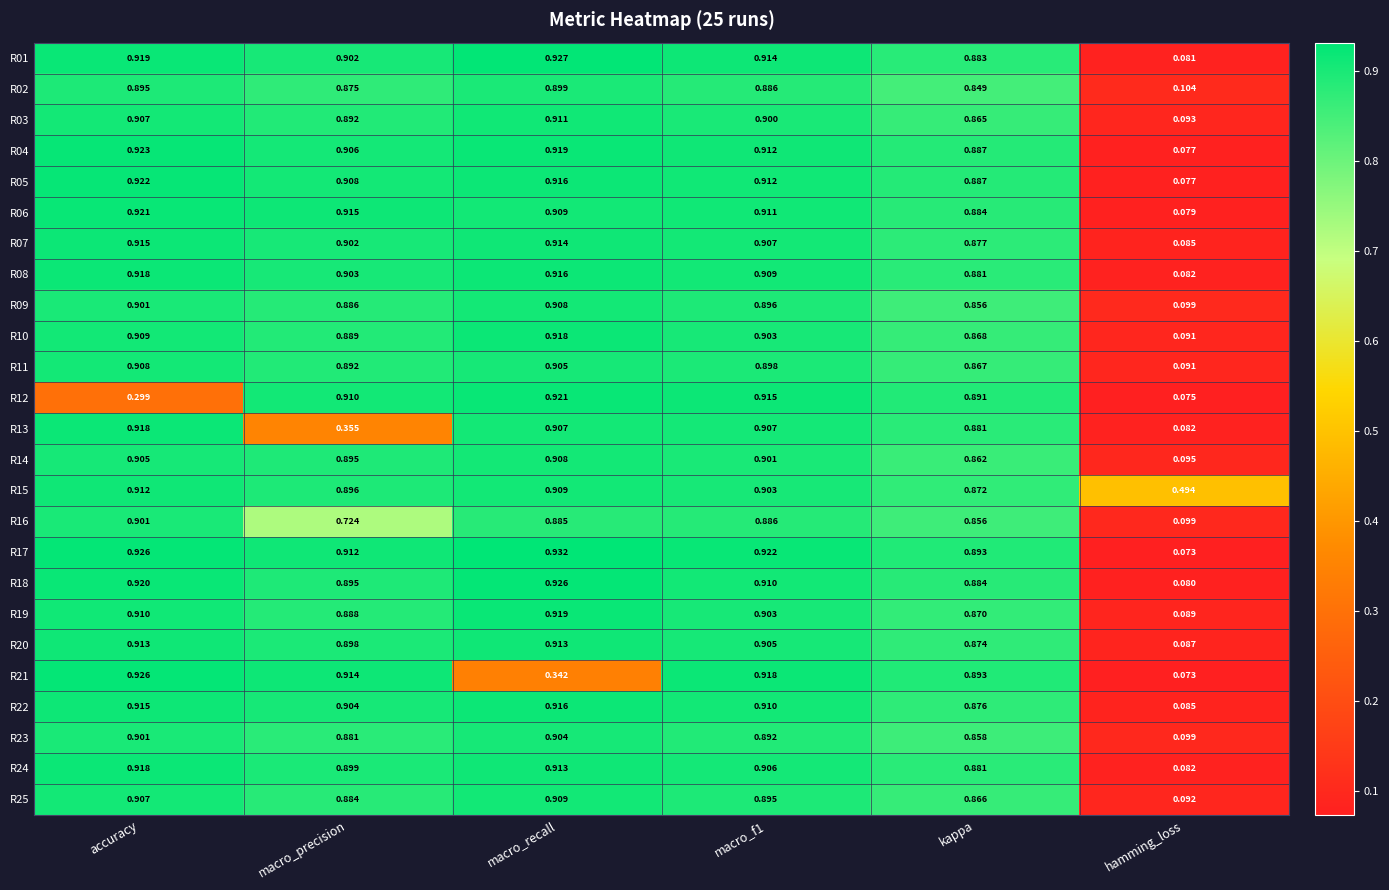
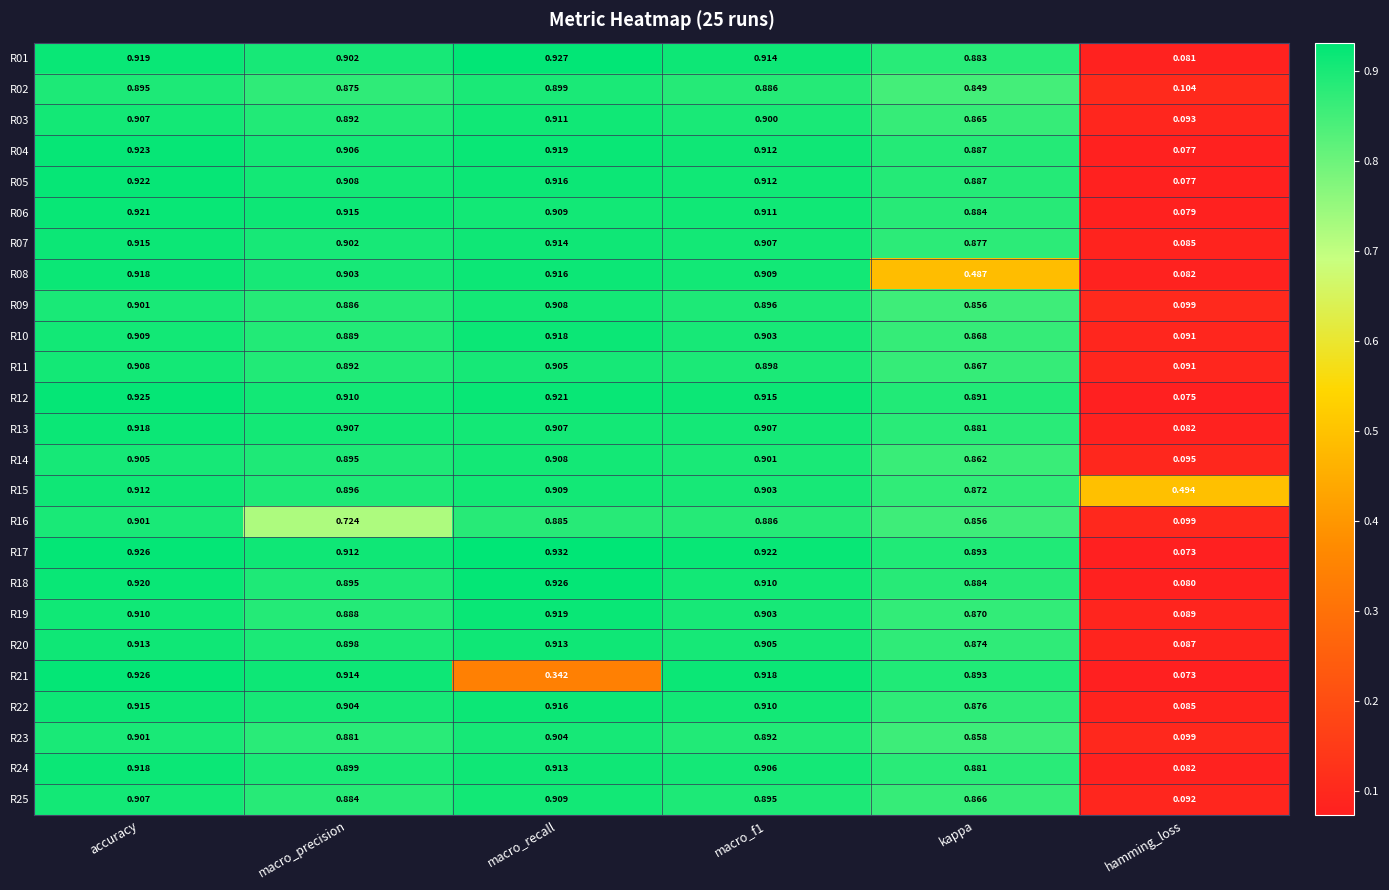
R08, kappa: 0.881 -> 0.487
R12, accuracy: 0.299 -> 0.925
R13, macro_precision: 0.355 -> 0.907
